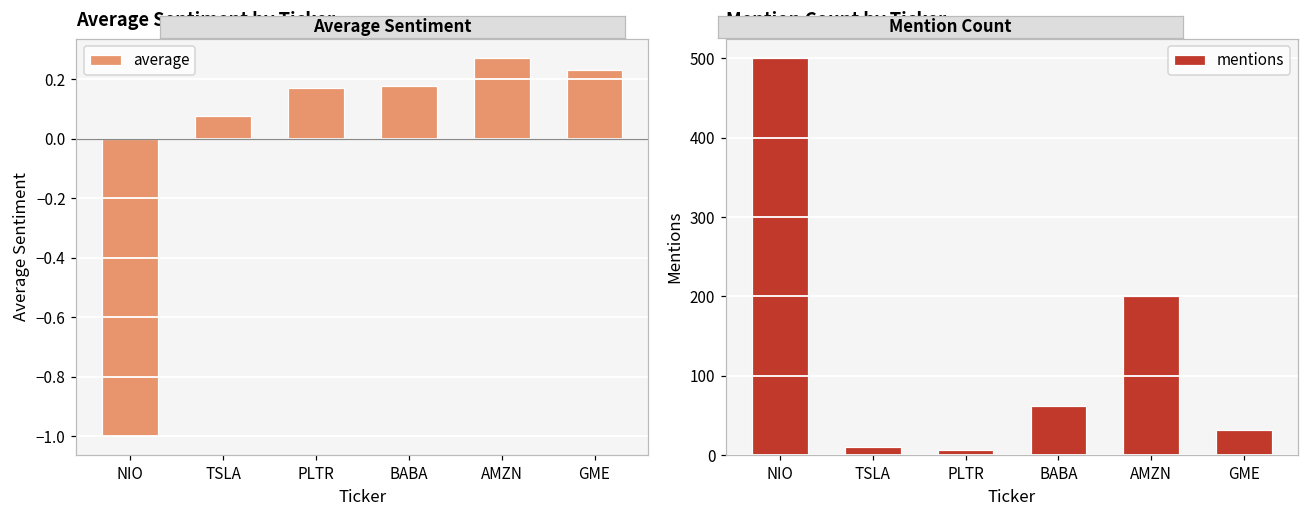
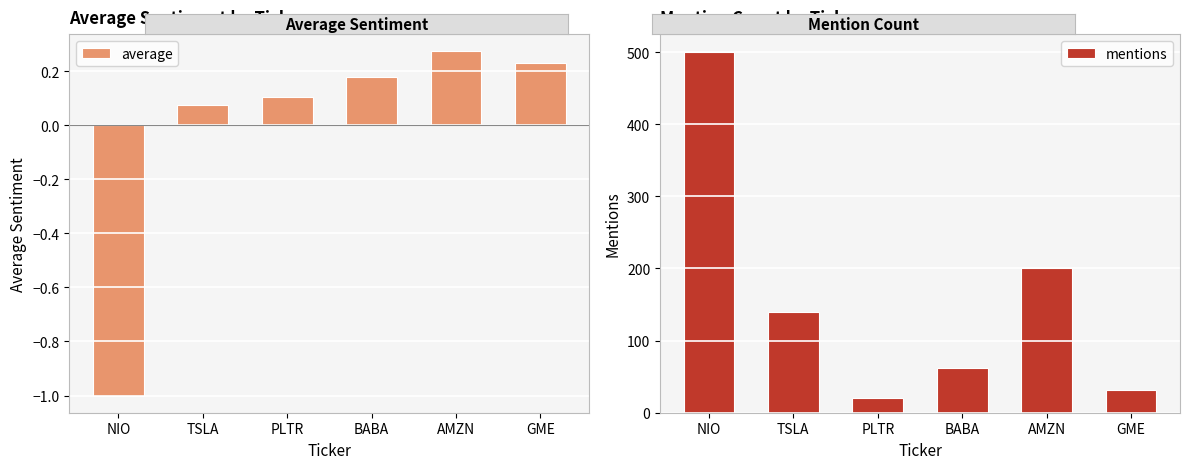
Average Sentiment by Ticker, PLTR: 0.17 -> 0.10
Mention Count by Ticker, TSLA: 10 -> 140
Mention Count by Ticker, PLTR: 10 -> 20
